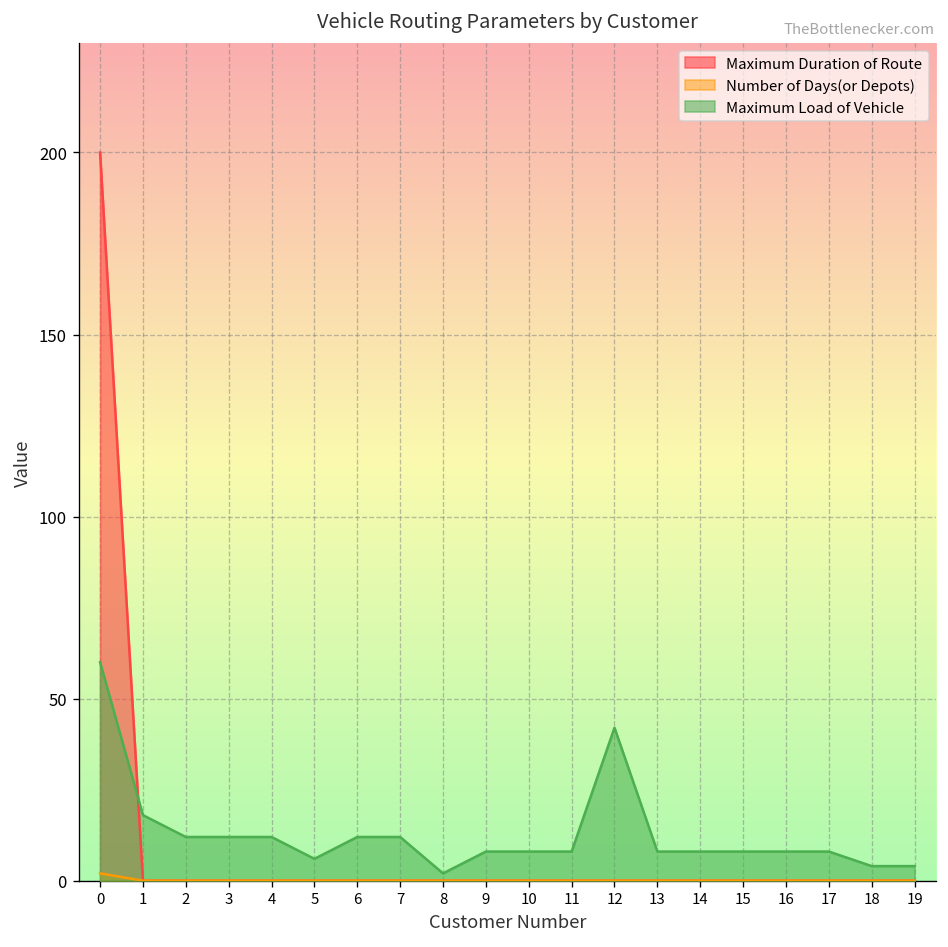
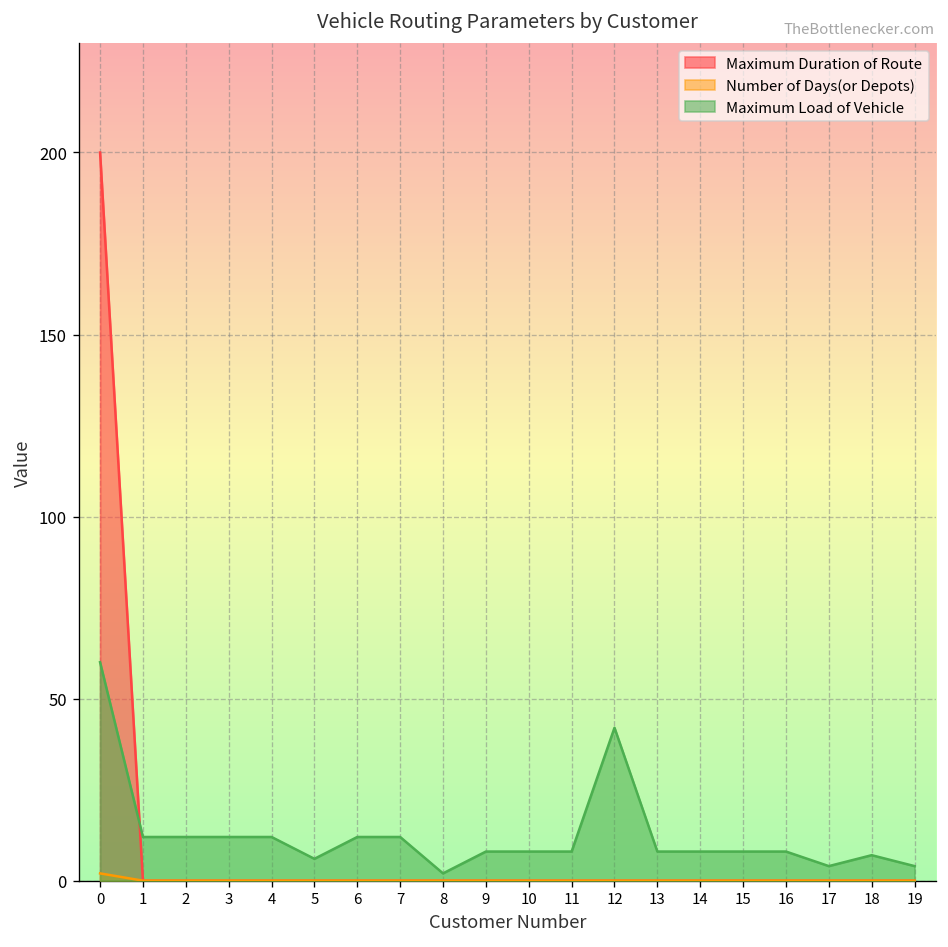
Maximum Load of Vehicle, 1: 18 -> 12
Maximum Load of Vehicle, 17: 8 -> 4
Maximum Load of Vehicle, 18: 4 -> 7
